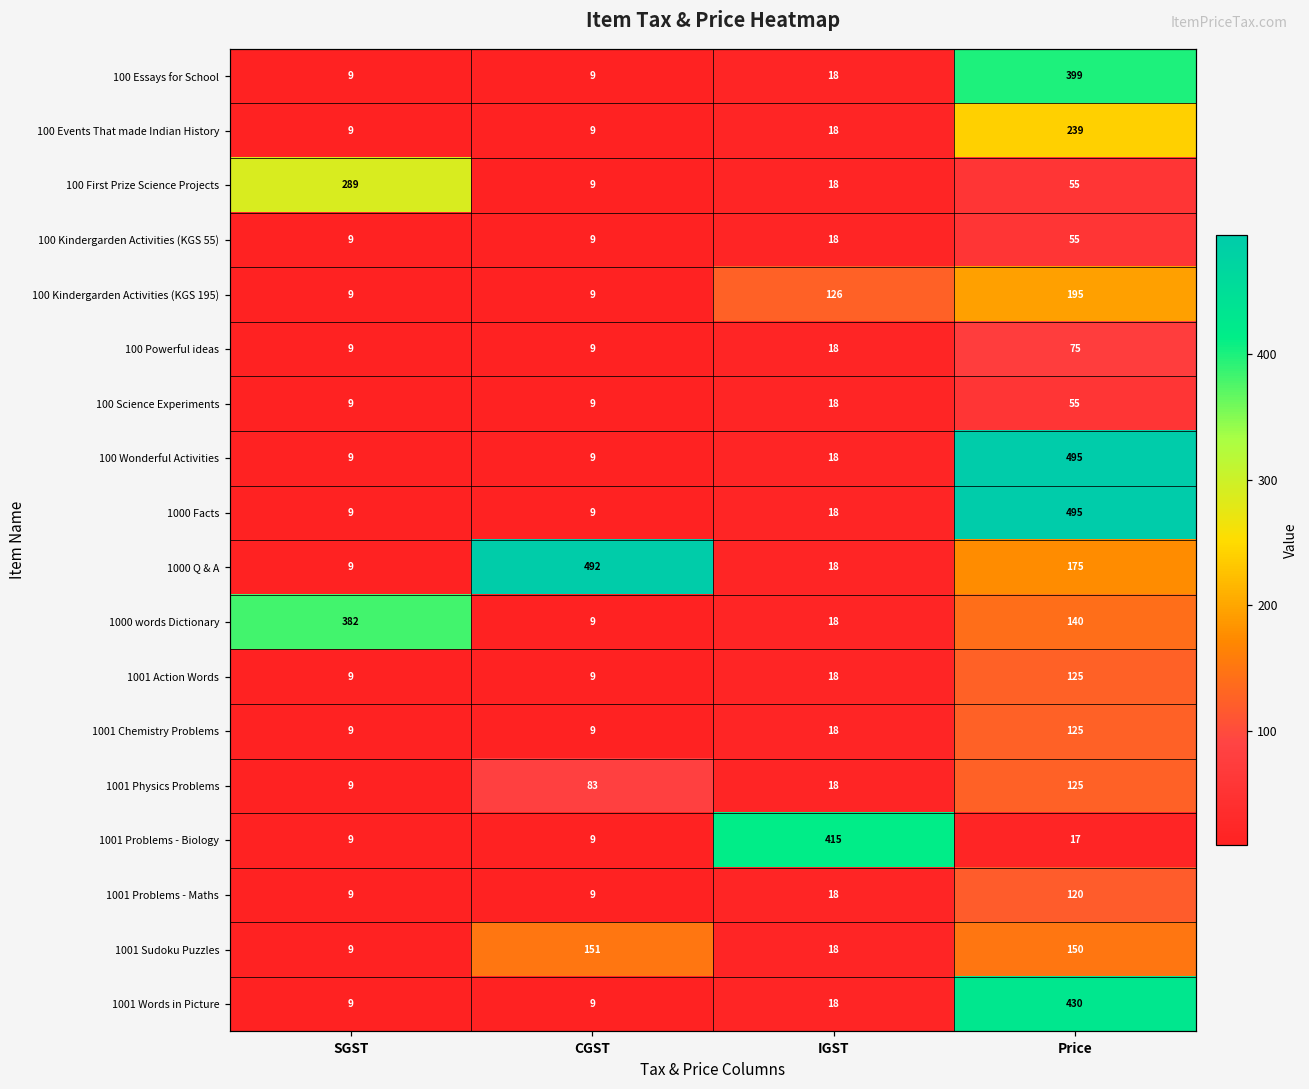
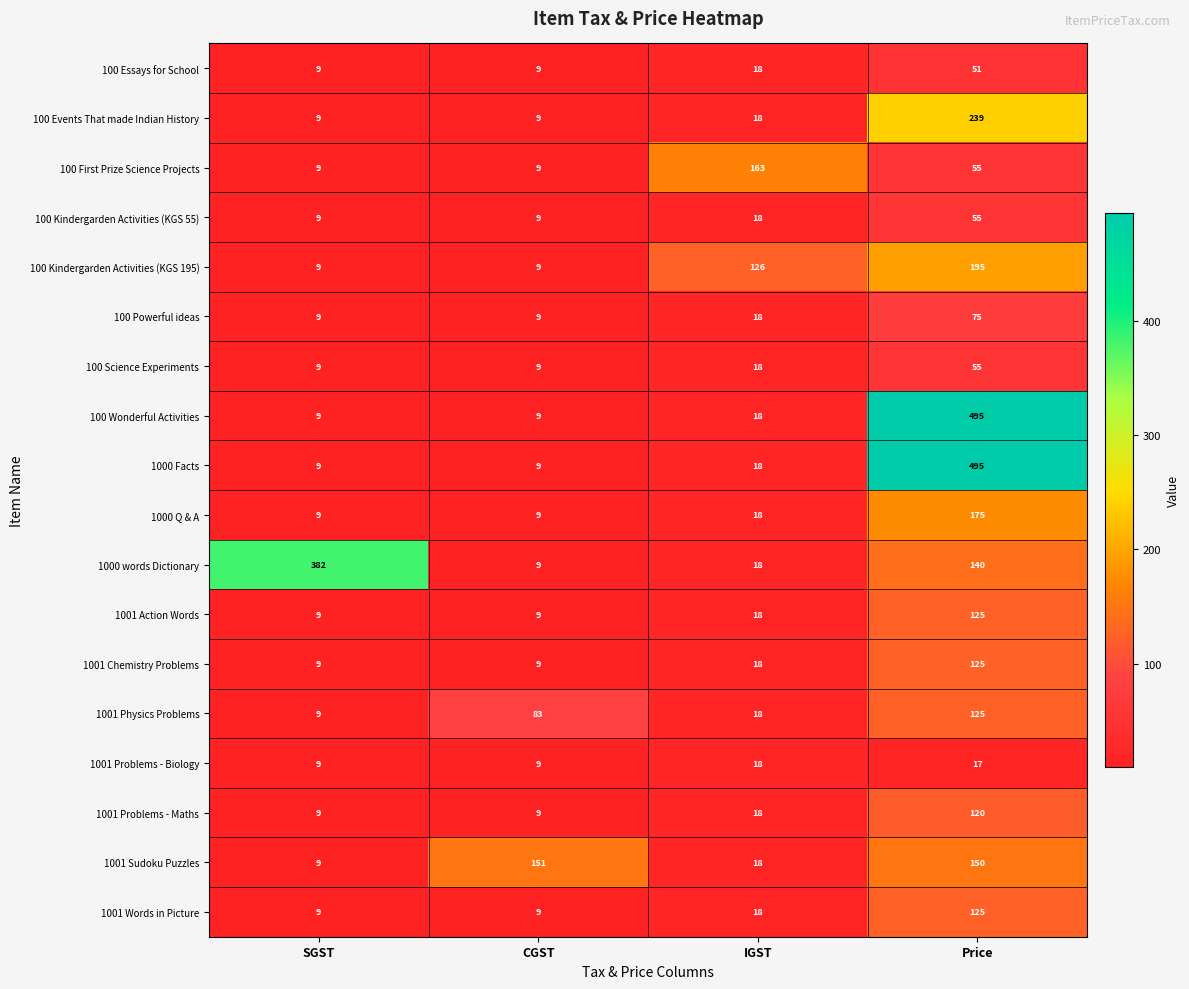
100 Essays for School, Price: 399 -> 51
100 First Prize Science Projects, SGST: 289 -> 9
100 First Prize Science Projects, IGST: 18 -> 163
1000 Q & A, CGST: 492 -> 9
1001 Problems - Biology, IGST: 415 -> 18
1001 Words in Picture, Price: 430 -> 125
